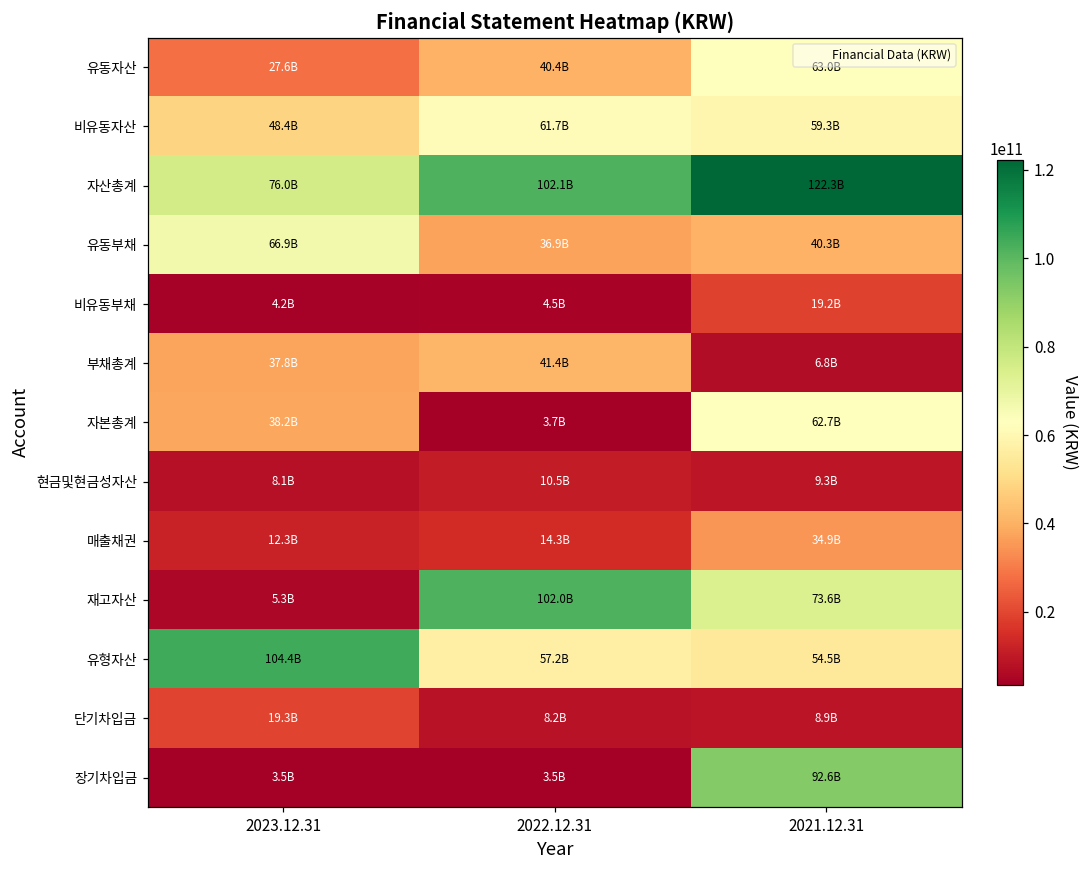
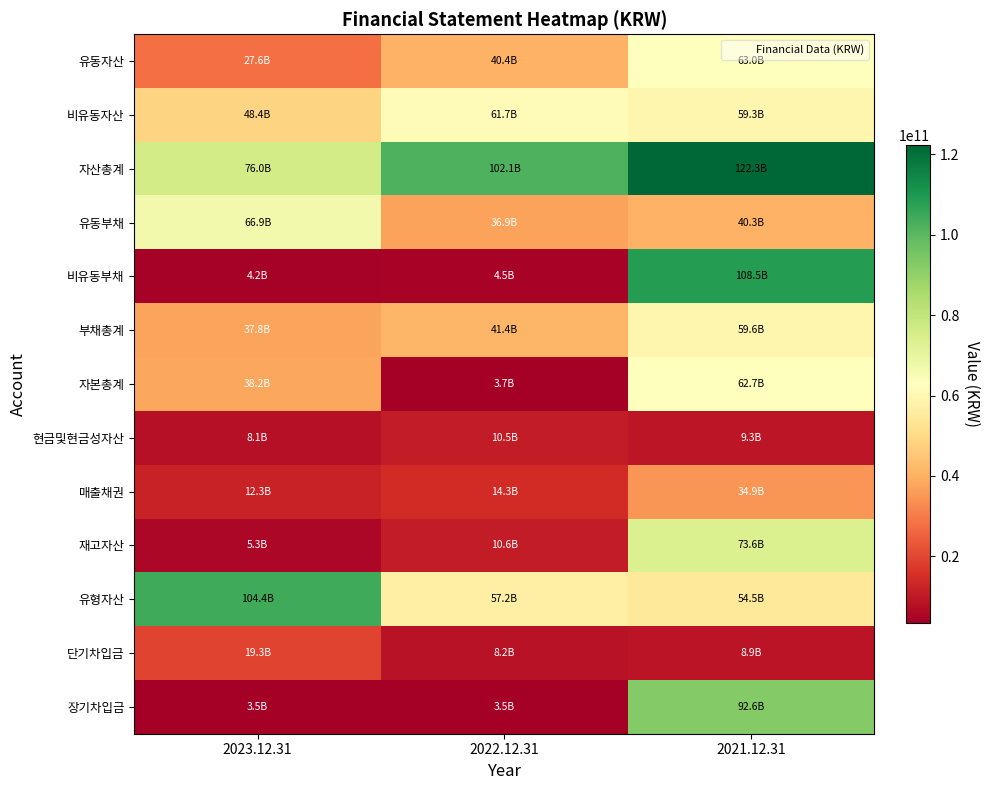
비유동부채, 2021.12.31: 19.2B -> 108.5B
부채총계, 2021.12.31: 6.8B -> 59.6B
재고자산, 2022.12.31: 102.0B -> 10.6B
